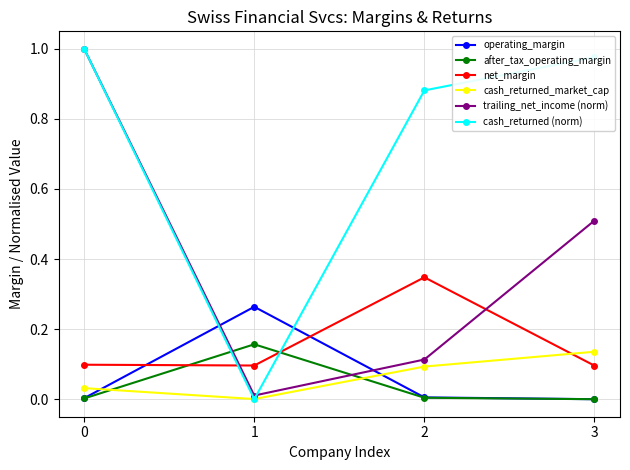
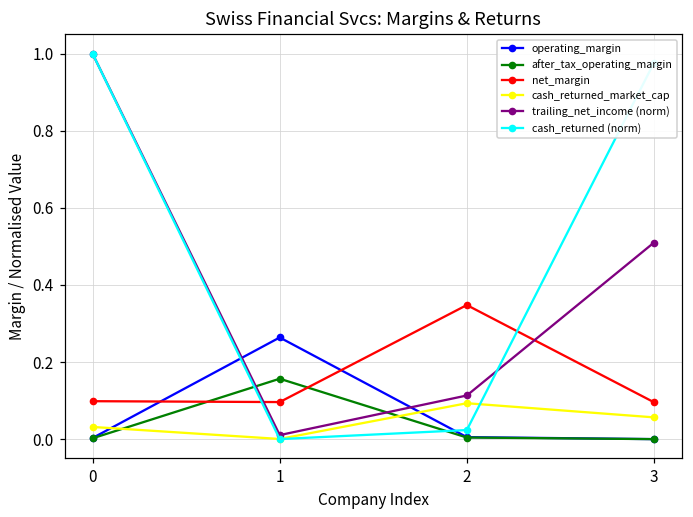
cash_returned (norm), 2: 0.88 -> 0.02
cash_returned_market_cap, 3: 0.14 -> 0.06
